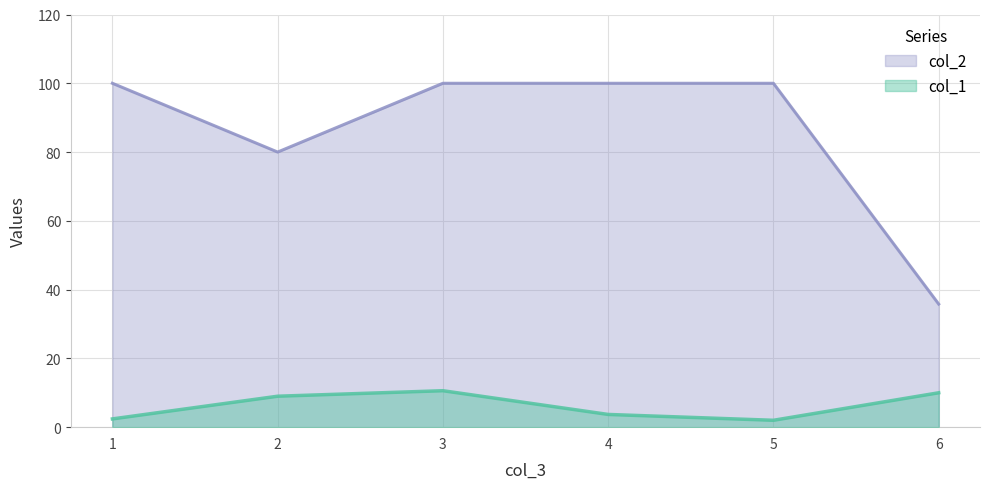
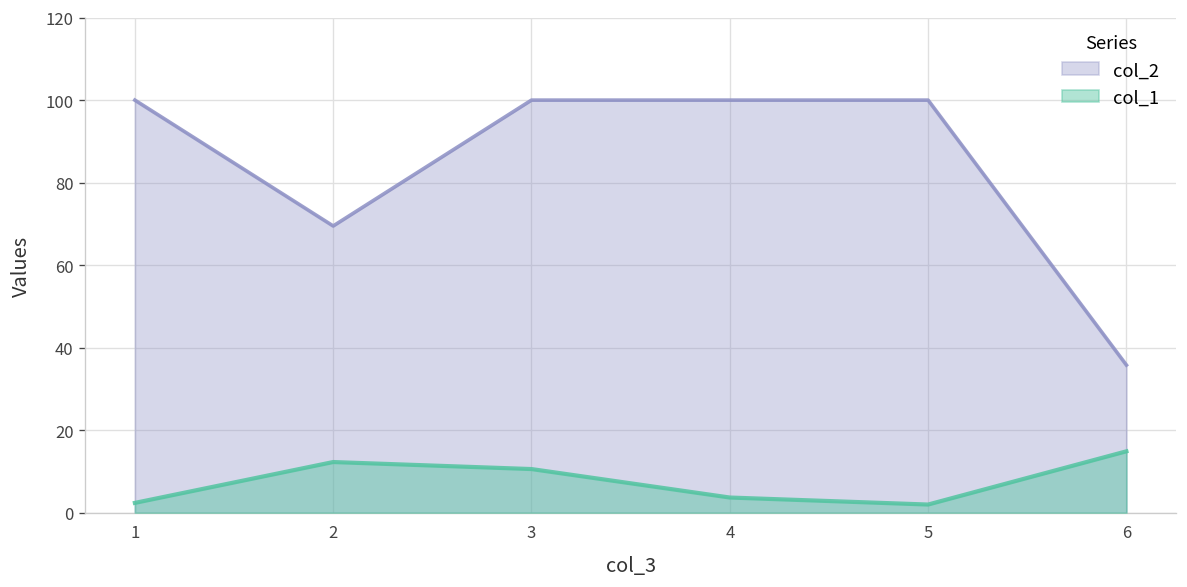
col_2, 2: 80 -> 70
col_1, 2: 9 -> 12
col_1, 6: 10 -> 15
